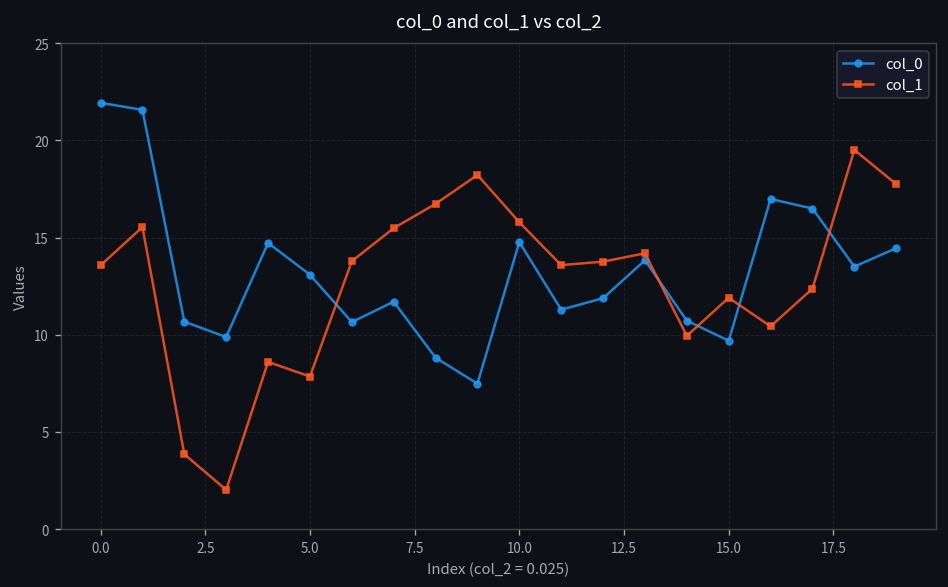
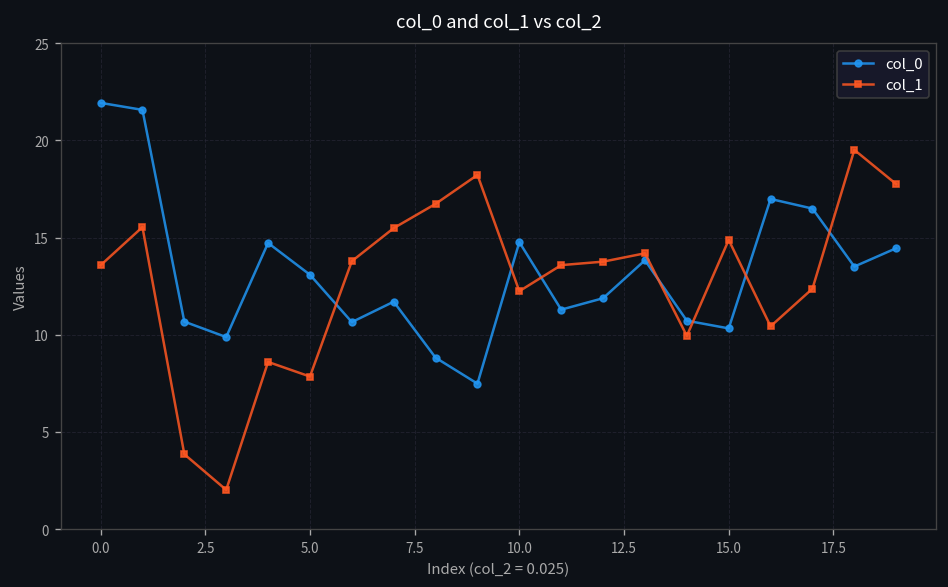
col_1, 10.0: 15.8 -> 12.2
col_0, 15.0: 9.7 -> 10.3
col_1, 15.0: 11.9 -> 14.9
